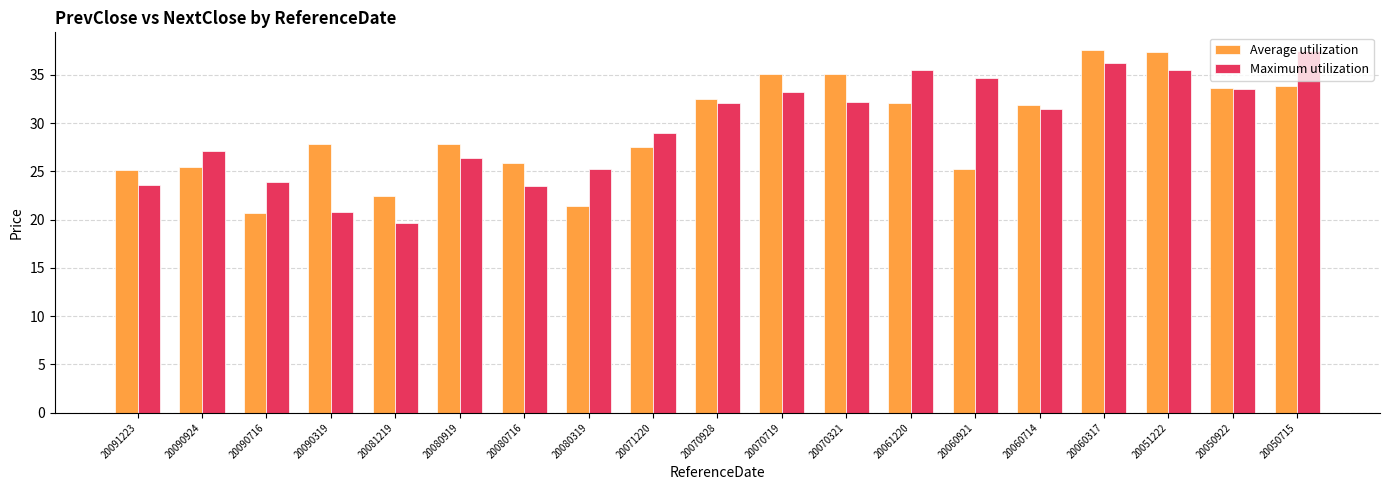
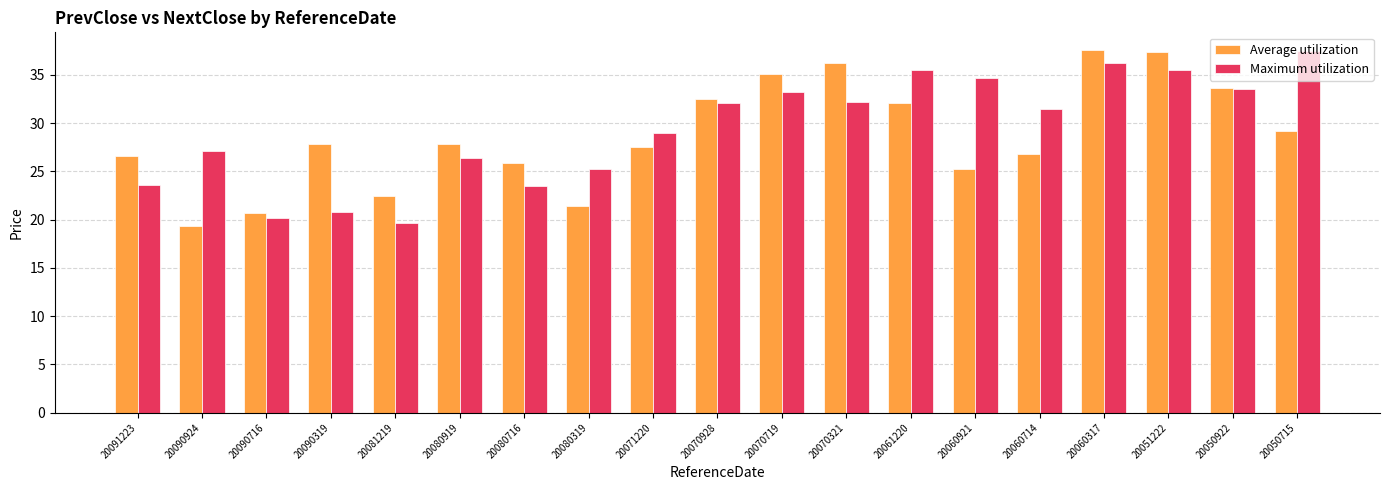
Average utilization, 20091223: 25 -> 27
Average utilization, 20090924: 25 -> 19
Maximum utilization, 20090716: 24 -> 20
Average utilization, 20070321: 35 -> 36
Average utilization, 20060714: 32 -> 27
Average utilization, 20050715: 34 -> 29
